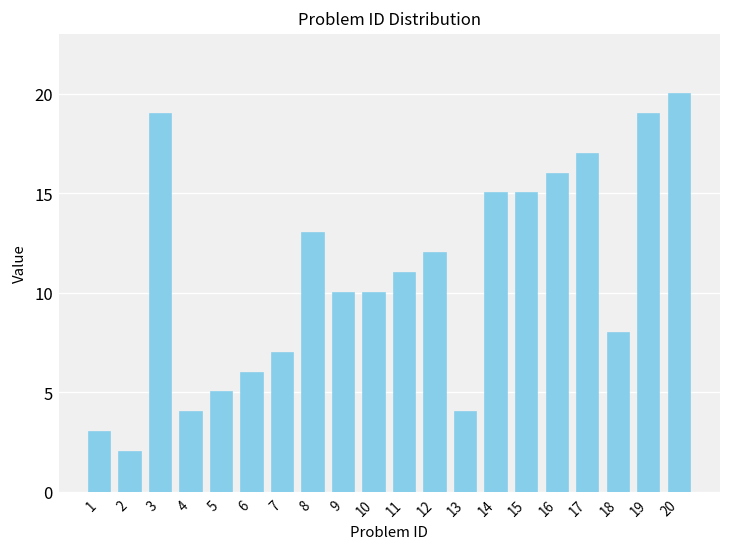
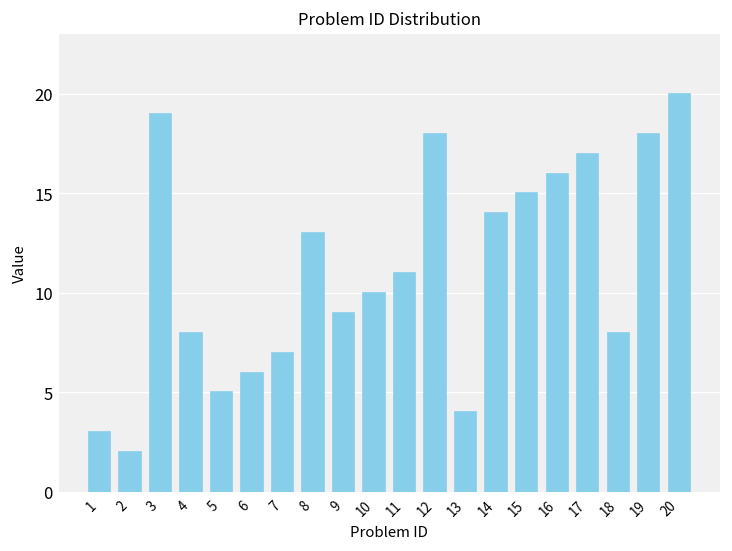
4: 4 -> 8
9: 10 -> 9
12: 12 -> 18
14: 15 -> 14
19: 19 -> 18
